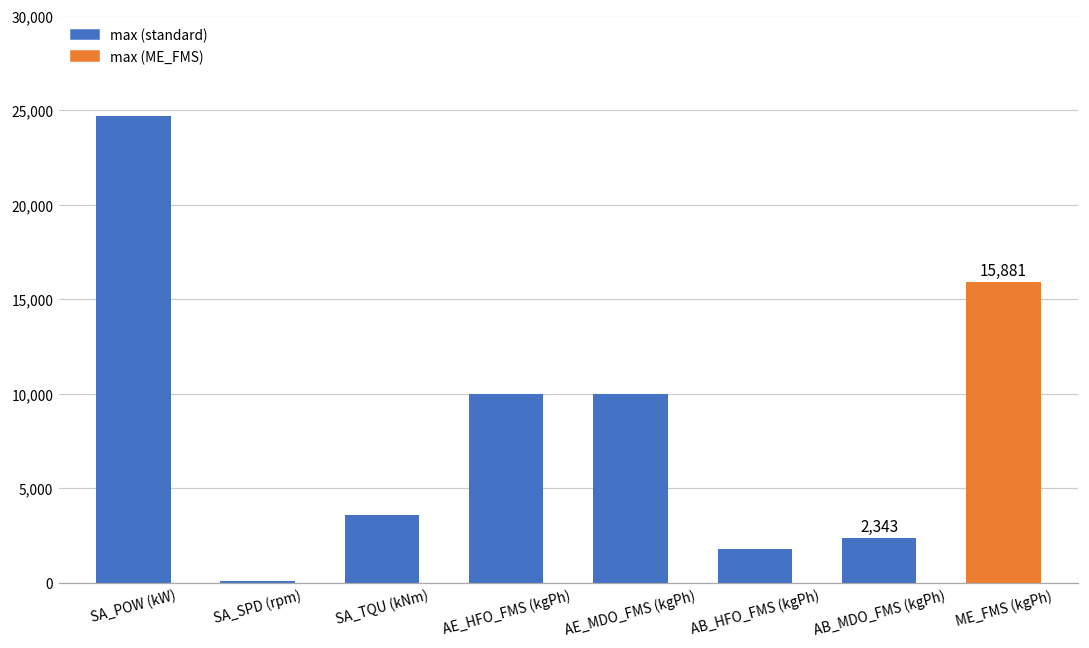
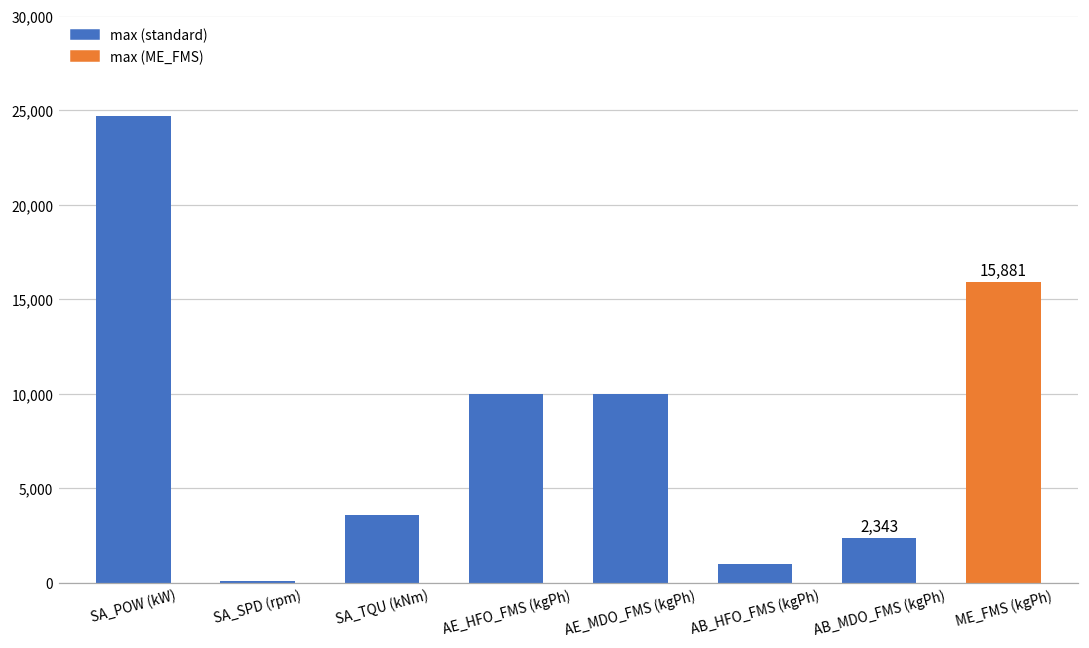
AB_HFO_FMS (kgPh): 1,800 -> 1,000
